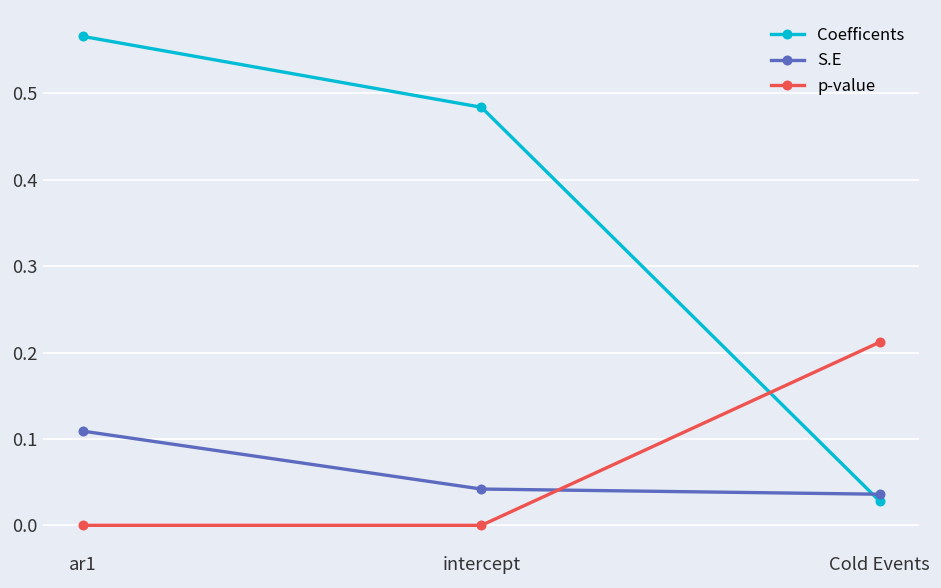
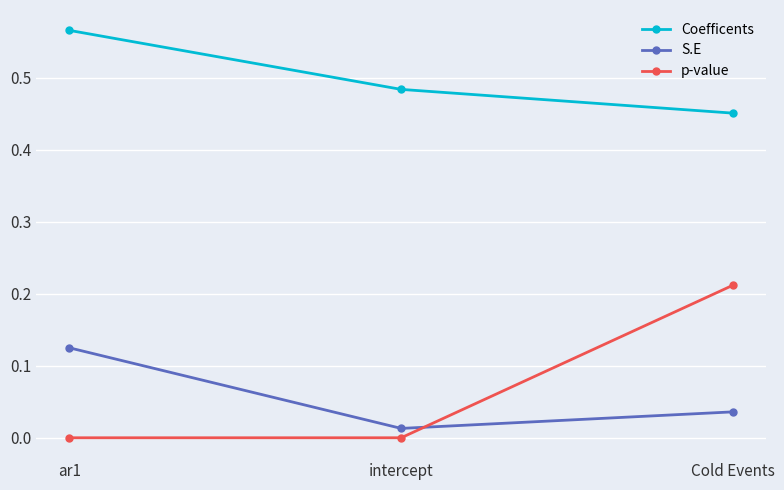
S.E, ar1: 0.11 -> 0.13
S.E, intercept: 0.04 -> 0.01
Coefficents, Cold Events: 0.03 -> 0.45
